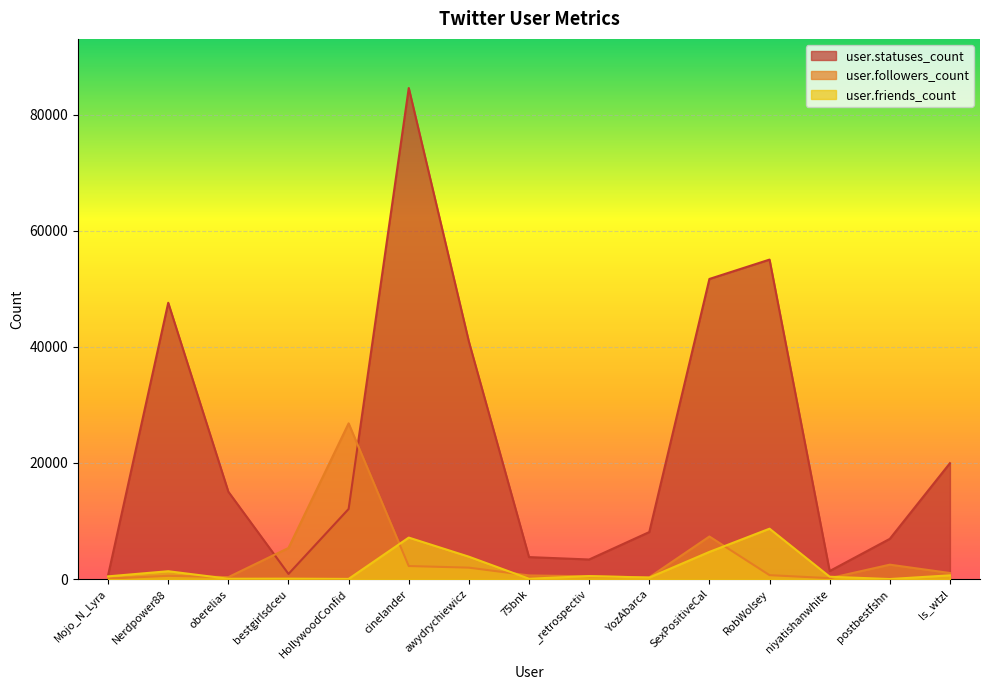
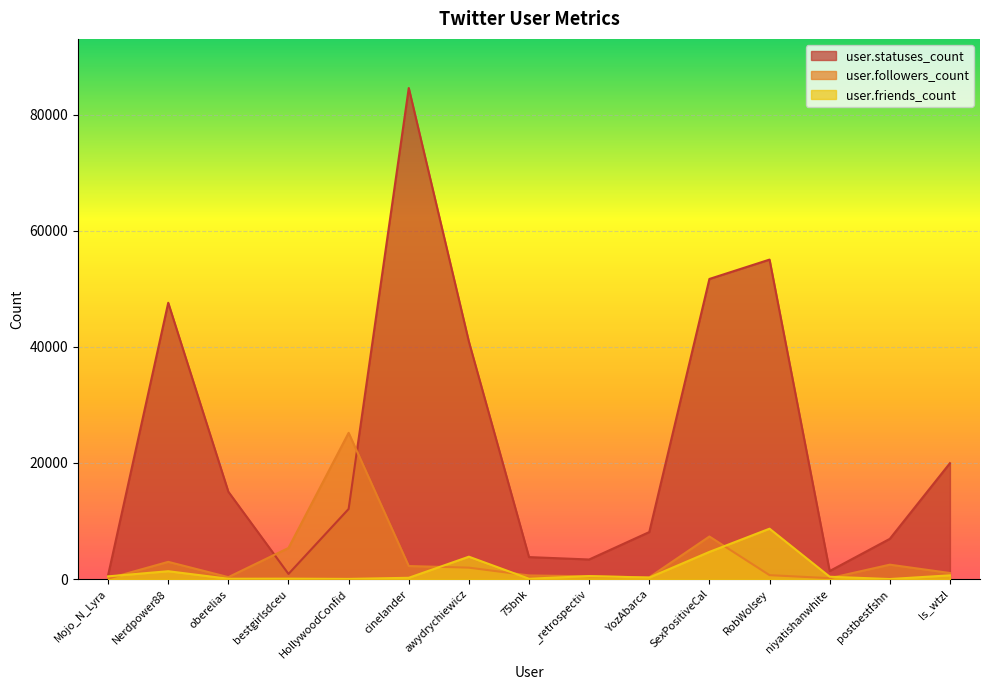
user.followers_count, Nerdpower88: 1000 -> 3000
user.followers_count, HollywoodConfid: 27000 -> 25000
user.friends_count, cinelander: 7000 -> 0
